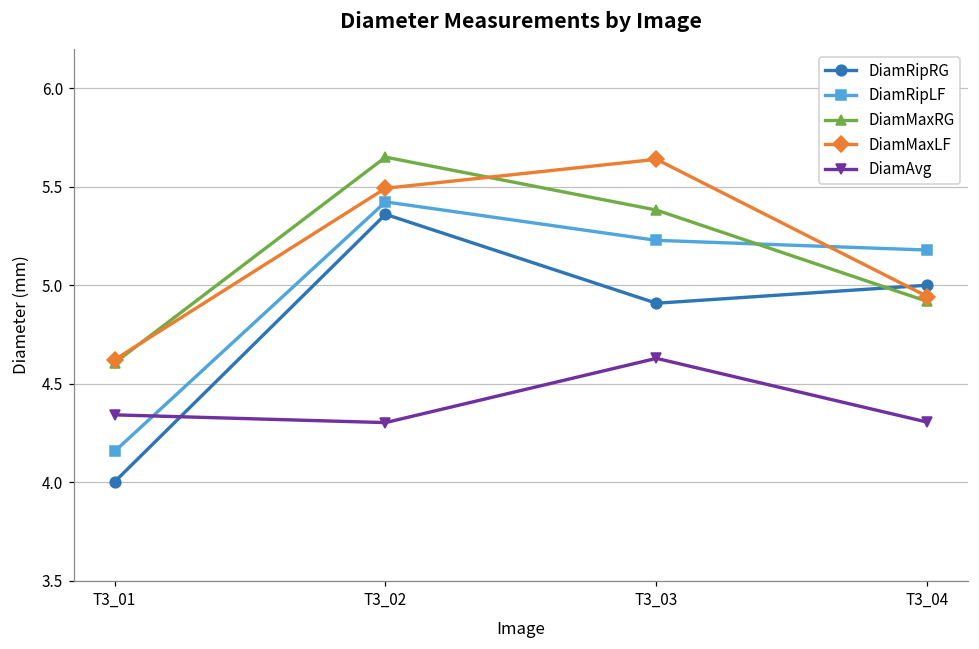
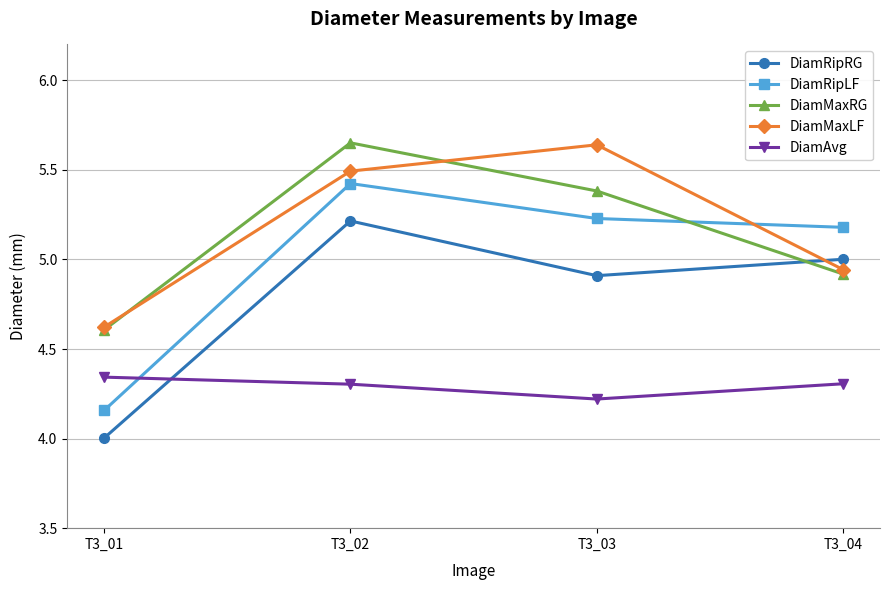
DiamRipRG, T3_02: 5.36 -> 5.21
DiamAvg, T3_03: 4.63 -> 4.22
